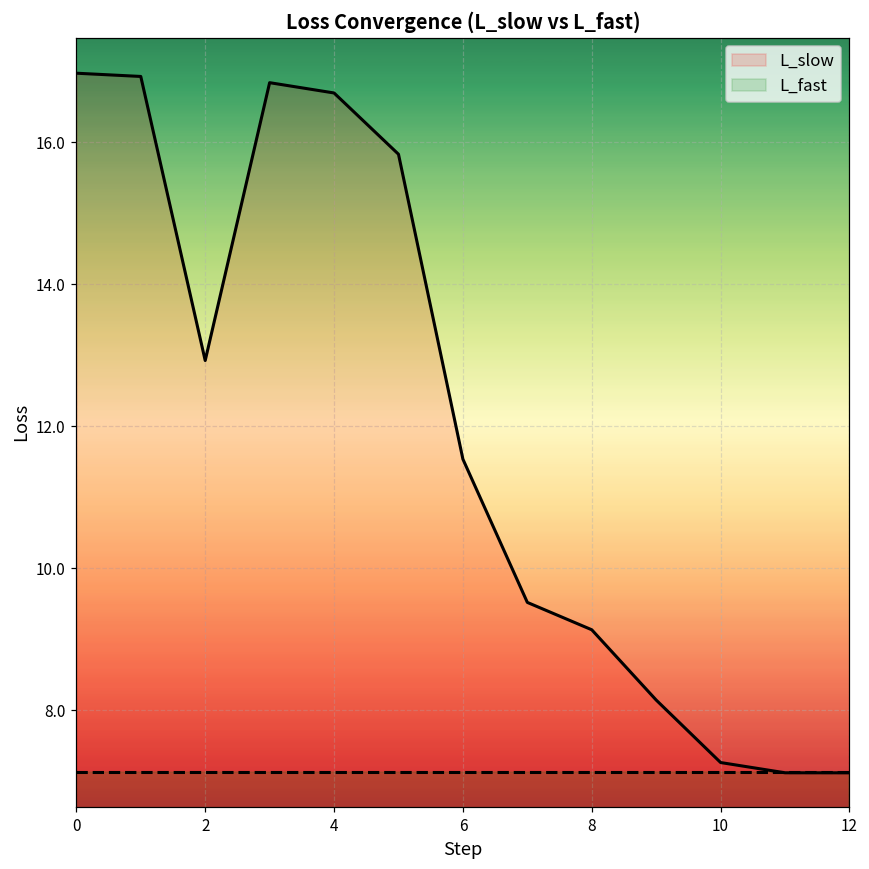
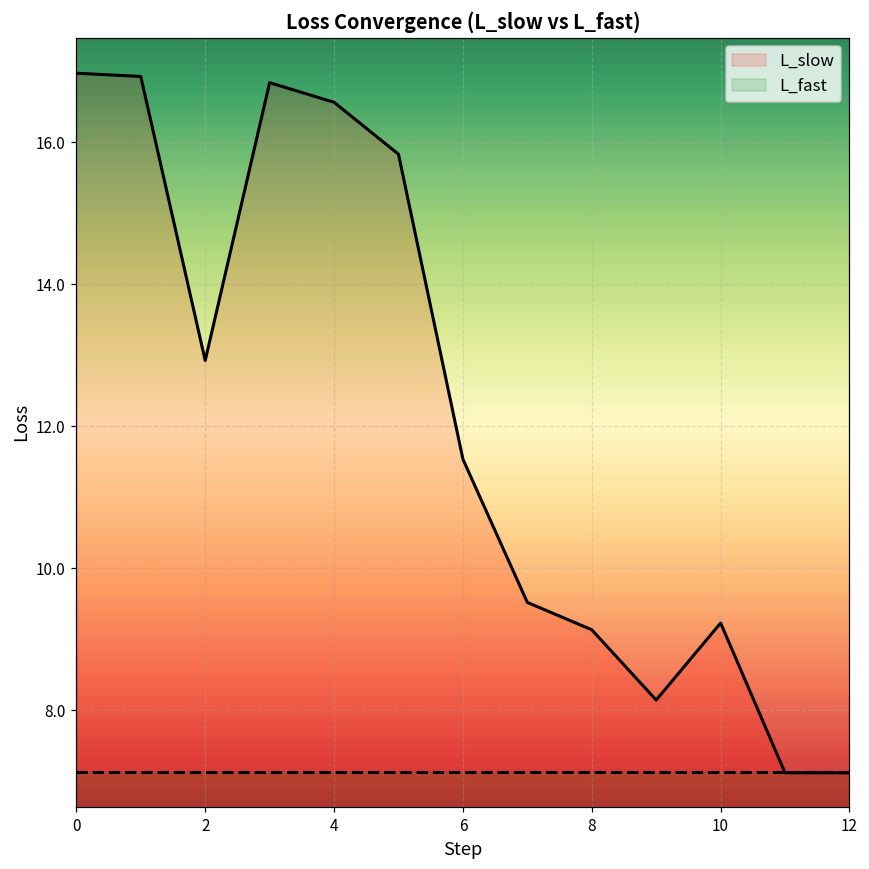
L_slow, 4: 16.7 -> 16.6
L_slow, 10: 7.3 -> 9.2
